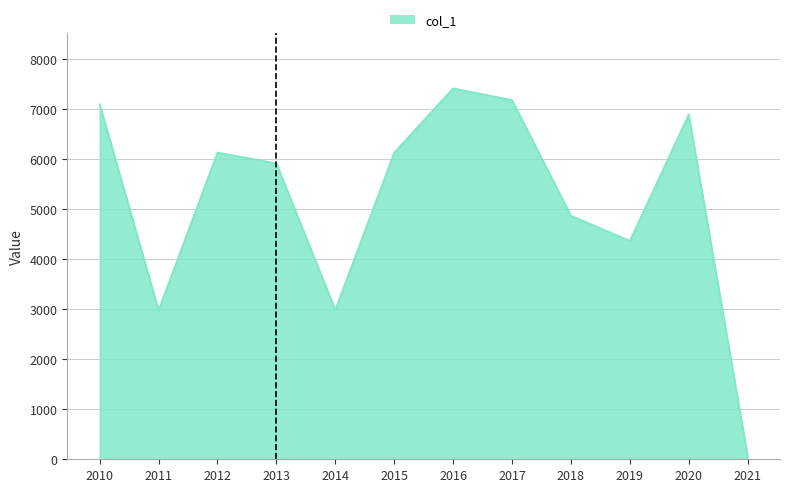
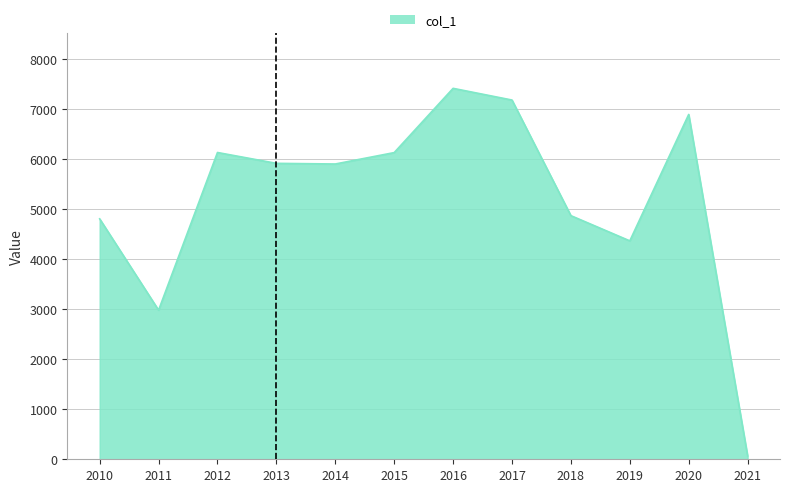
2010: 7100 -> 4800
2014: 3000 -> 5900
